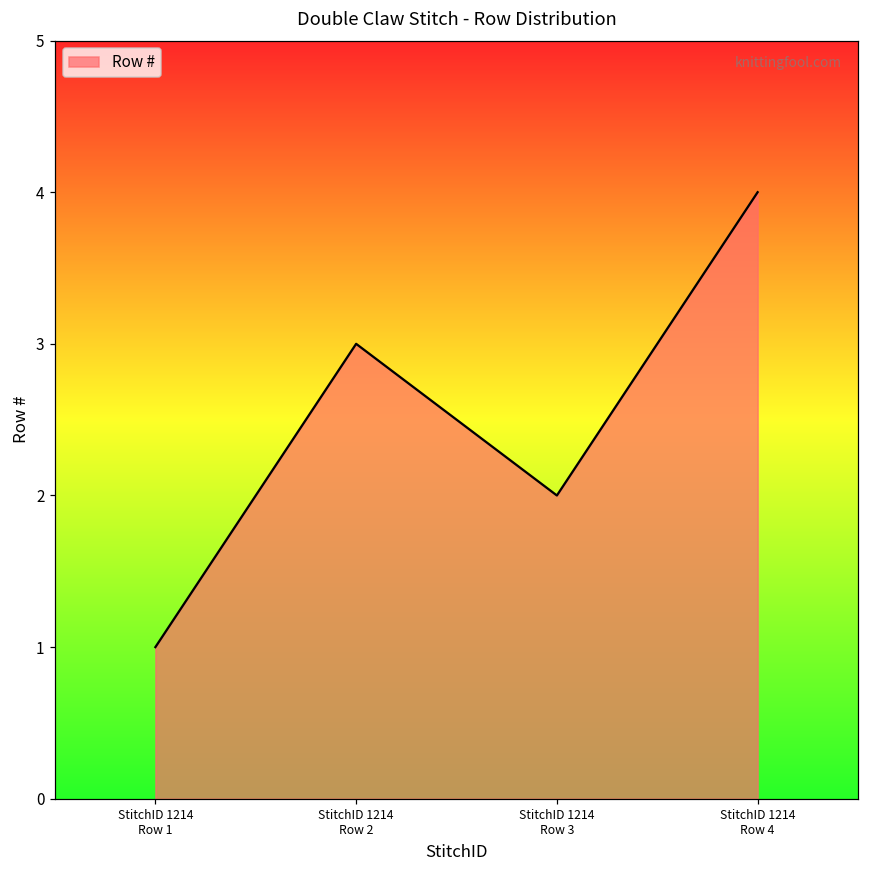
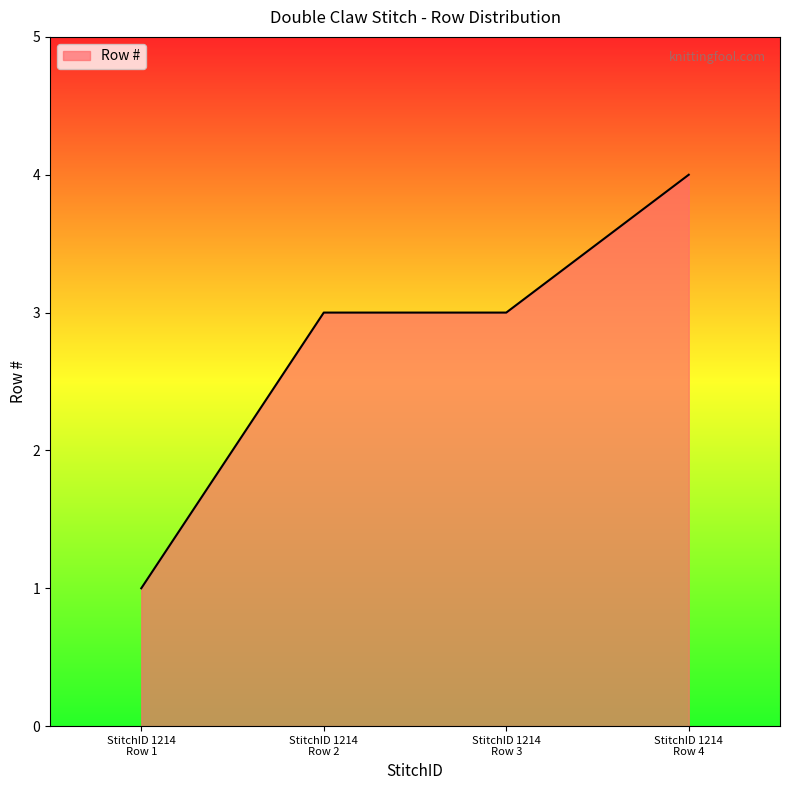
StitchID 1214 Row 3: 2 -> 3
